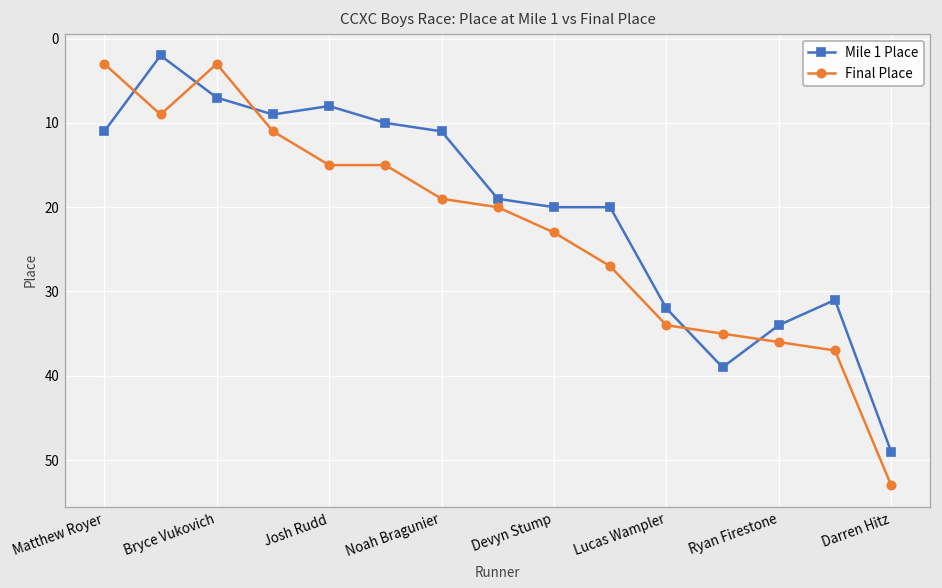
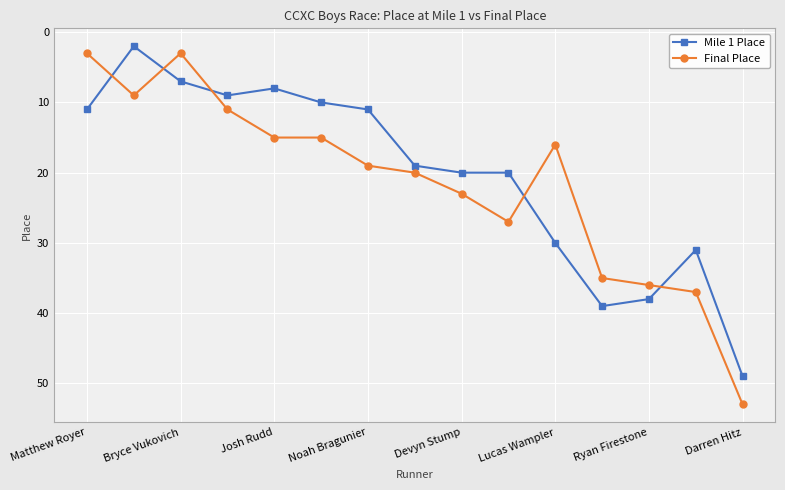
Mile 1 Place, Lucas Wampler: 32 -> 30
Final Place, Lucas Wampler: 34 -> 16
Mile 1 Place, Ryan Firestone: 34 -> 38
